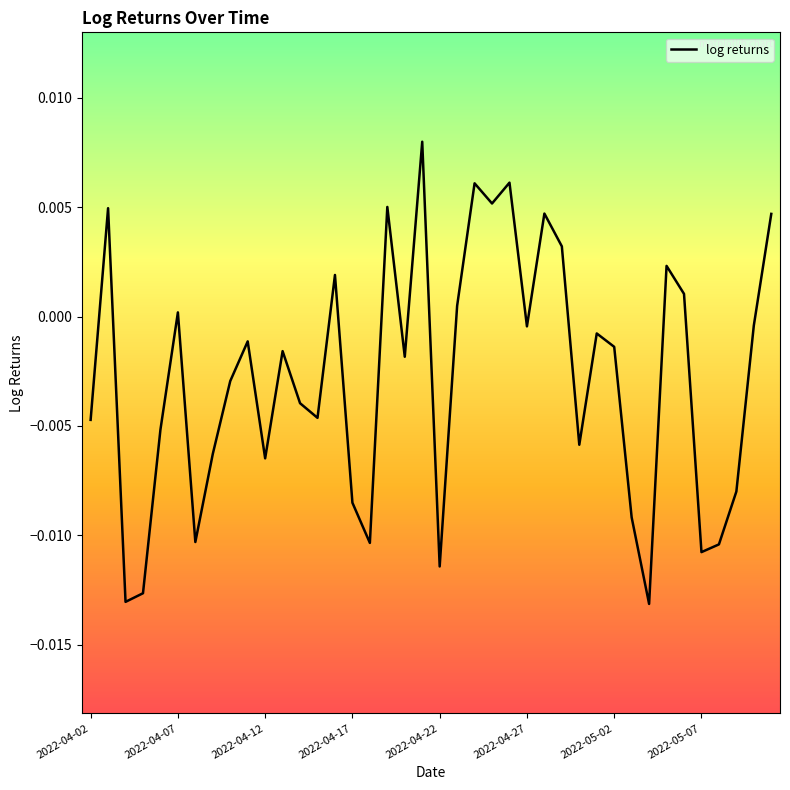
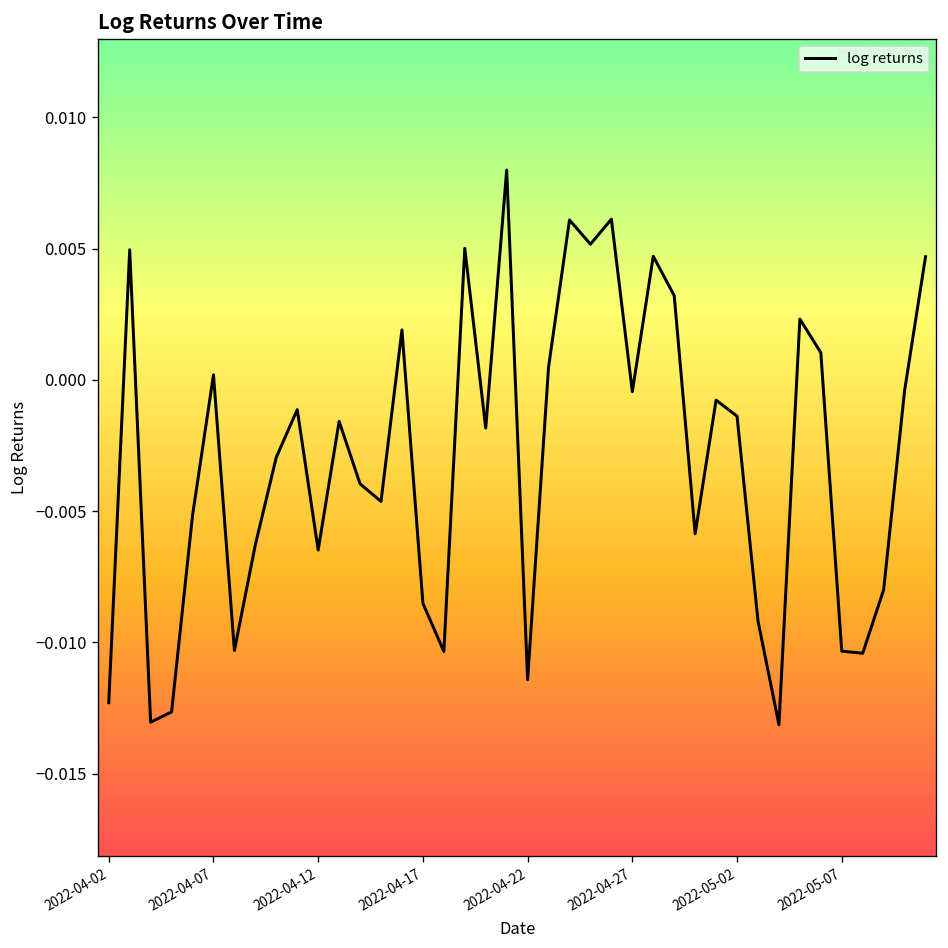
2022-04-02: -0.0047 -> -0.0123
2022-05-07: -0.0108 -> -0.0103
